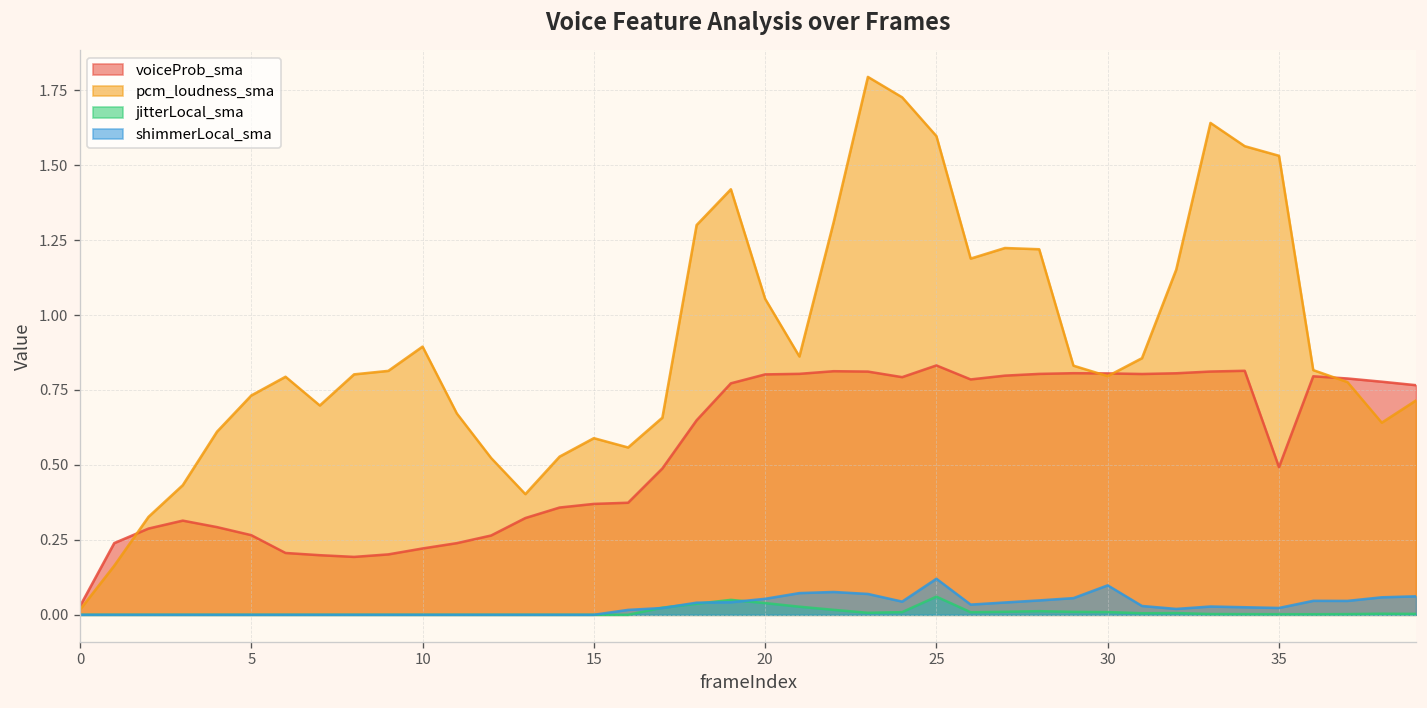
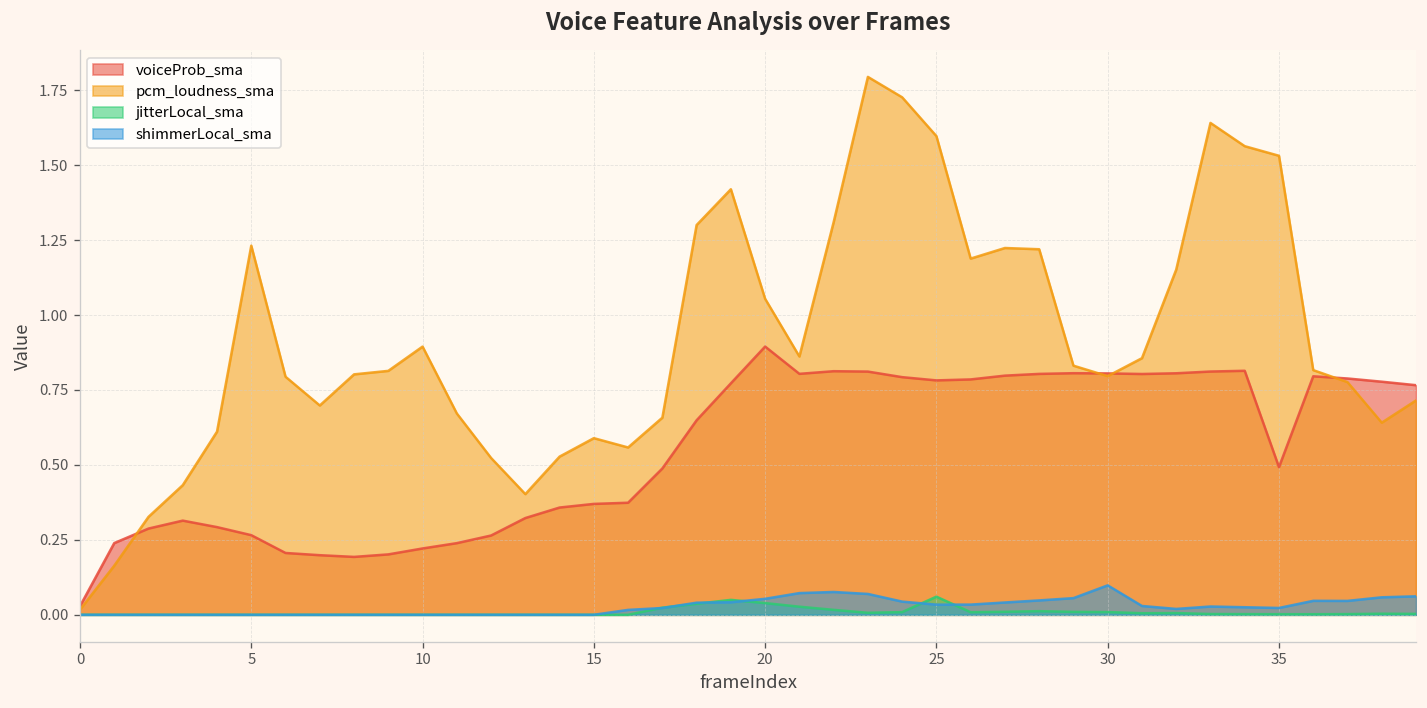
pcm_loudness_sma, 5: 0.73 -> 1.23
voiceProb_sma, 20: 0.80 -> 0.89
voiceProb_sma, 25: 0.83 -> 0.78
shimmerLocal_sma, 25: 0.12 -> 0.03
